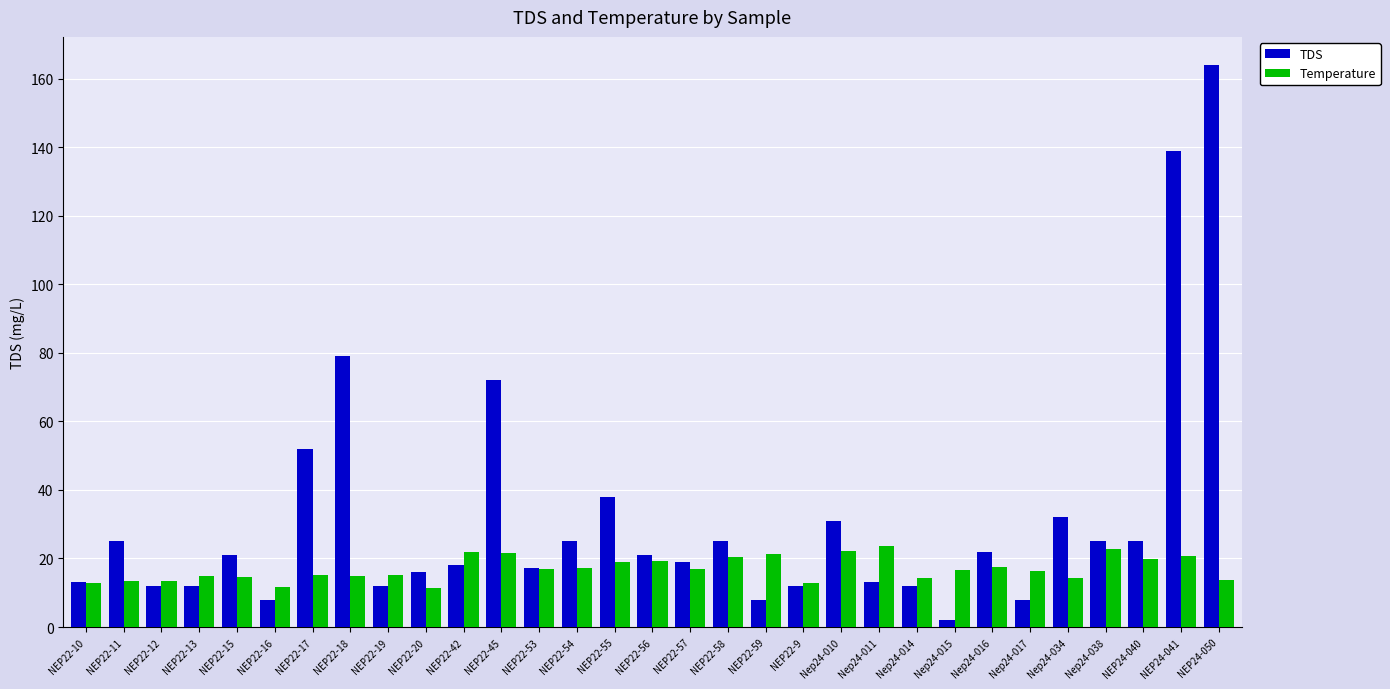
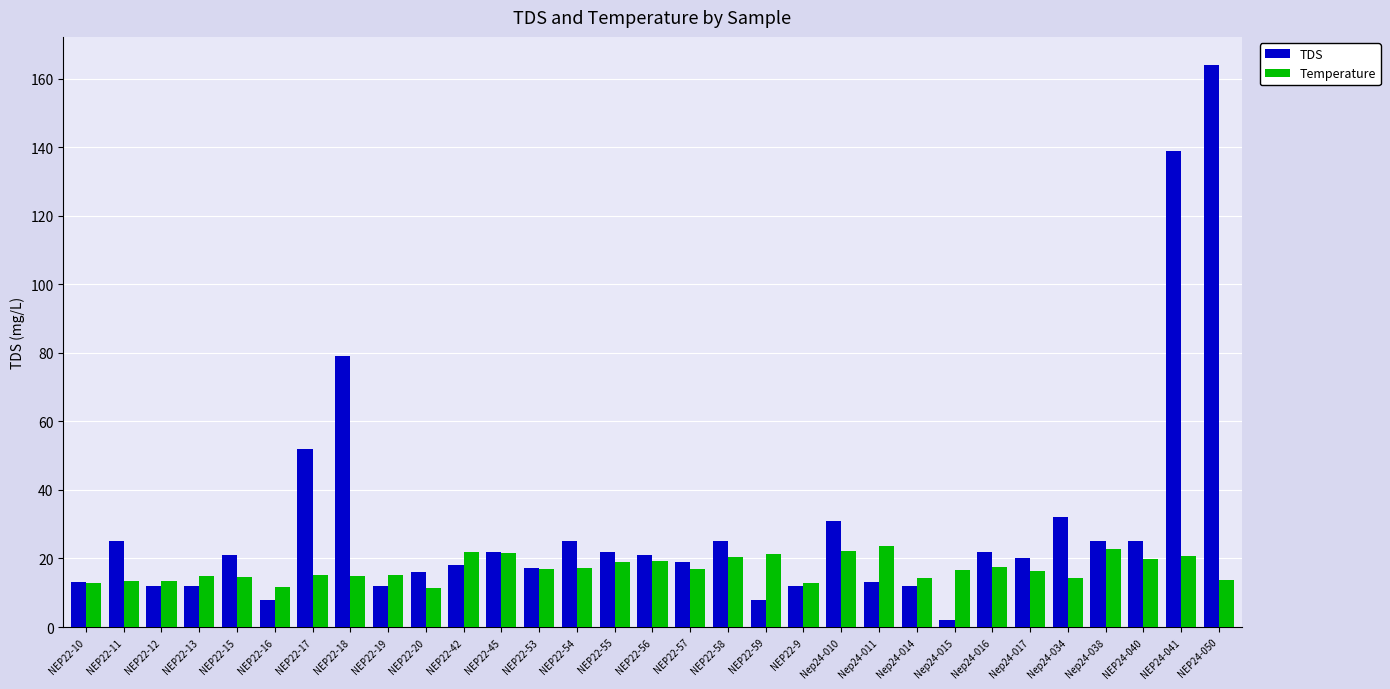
TDS, NEP22-45: 72 -> 22
TDS, NEP22-55: 38 -> 22
TDS, Nep24-017: 8 -> 20
